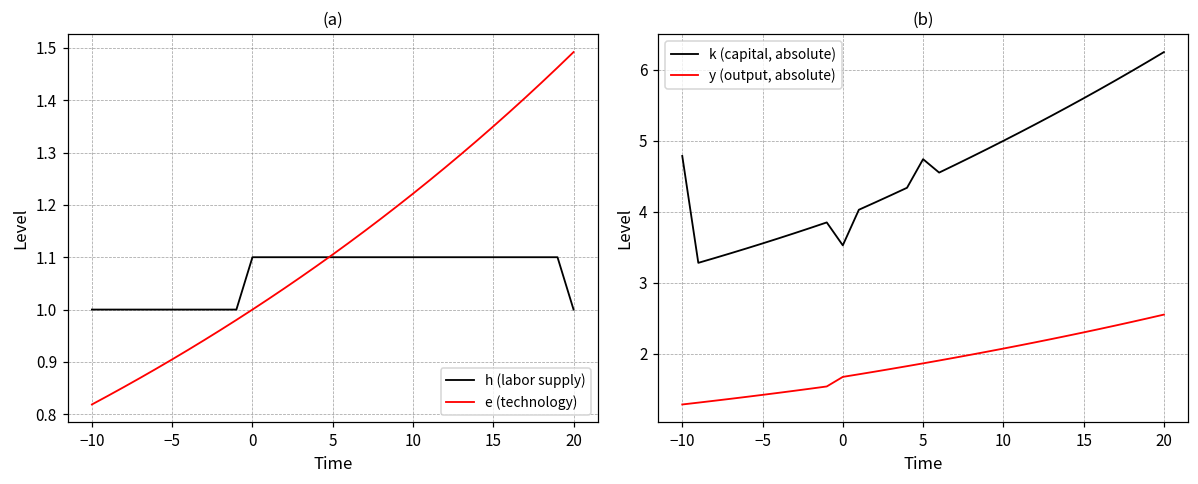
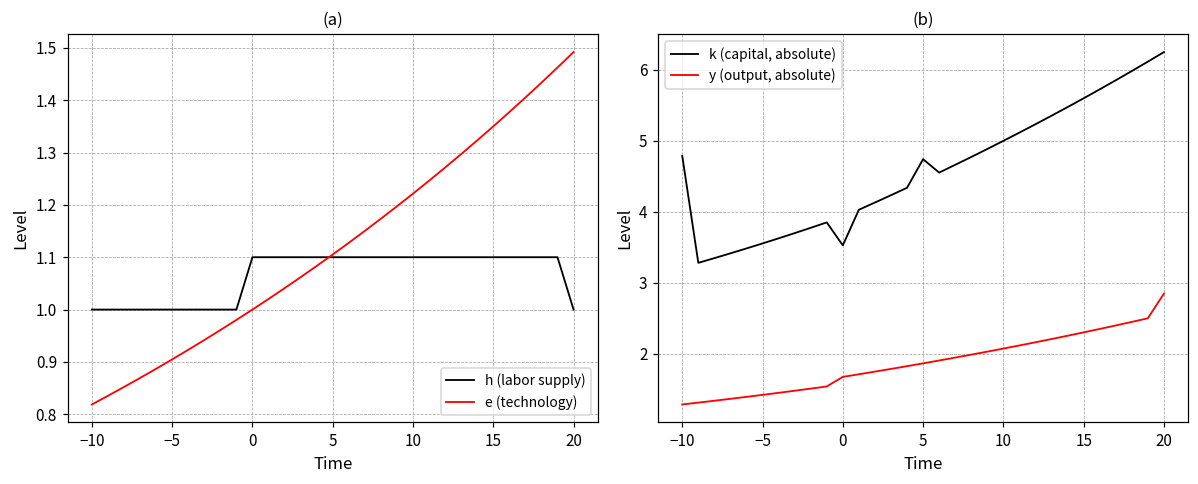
(b), y (output, absolute), 20: 2.6 -> 2.8
